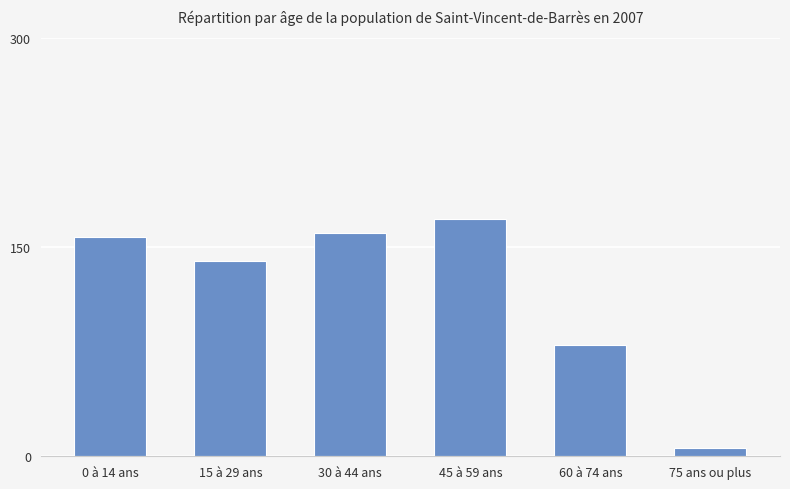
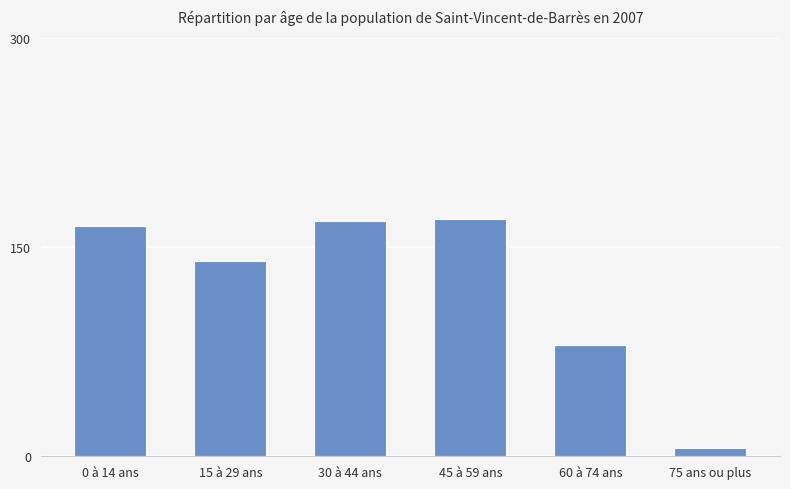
0 à 14 ans: 157 -> 165
30 à 44 ans: 160 -> 169
